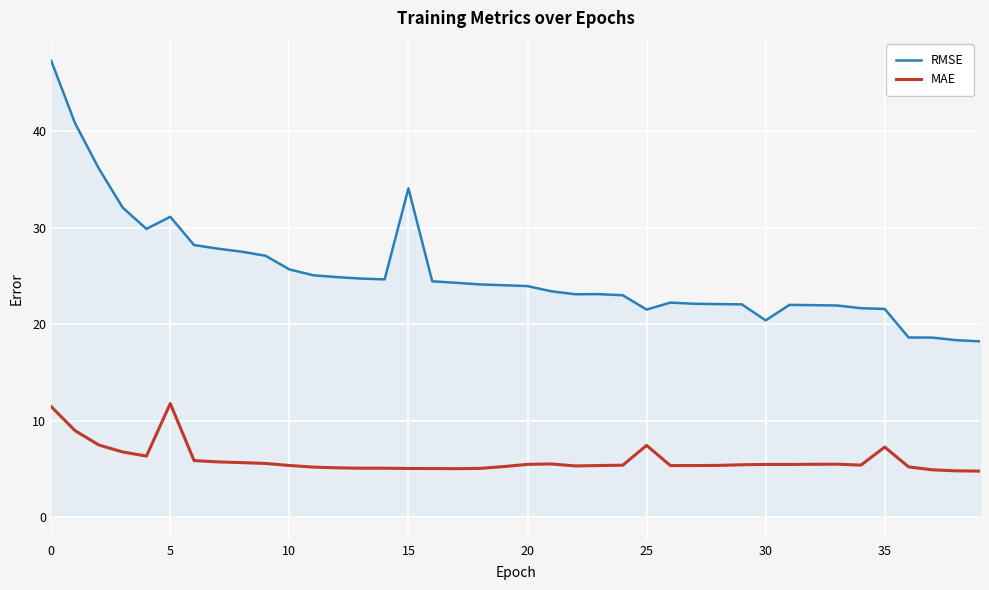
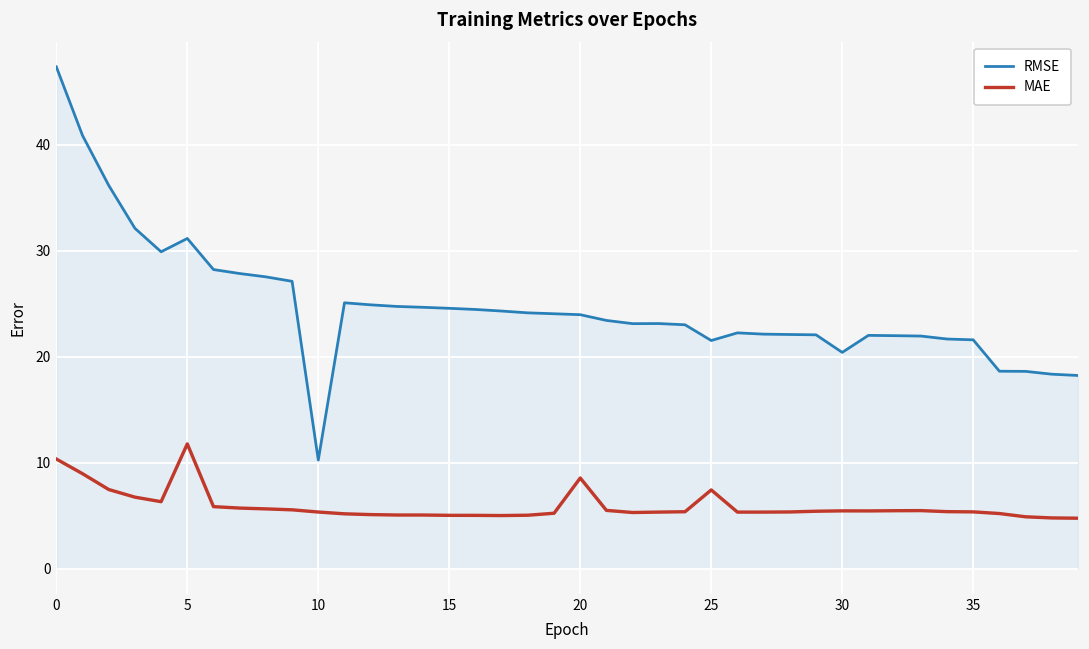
MAE, 0: 11 -> 10
RMSE, 10: 26 -> 10
RMSE, 15: 34 -> 25
MAE, 20: 5 -> 9
MAE, 35: 7 -> 5
